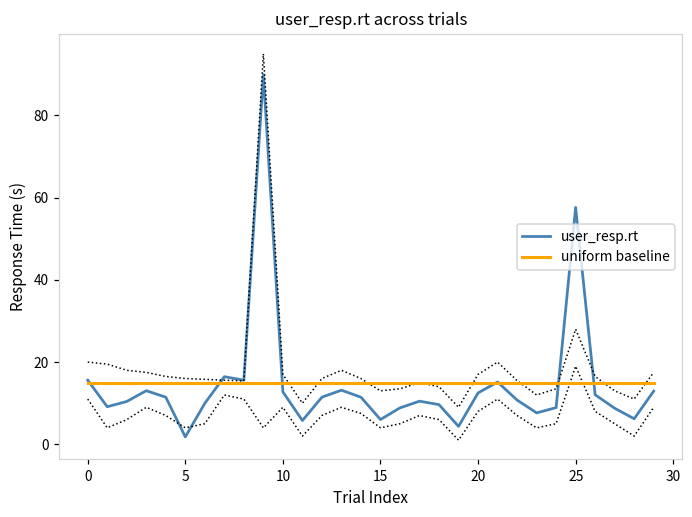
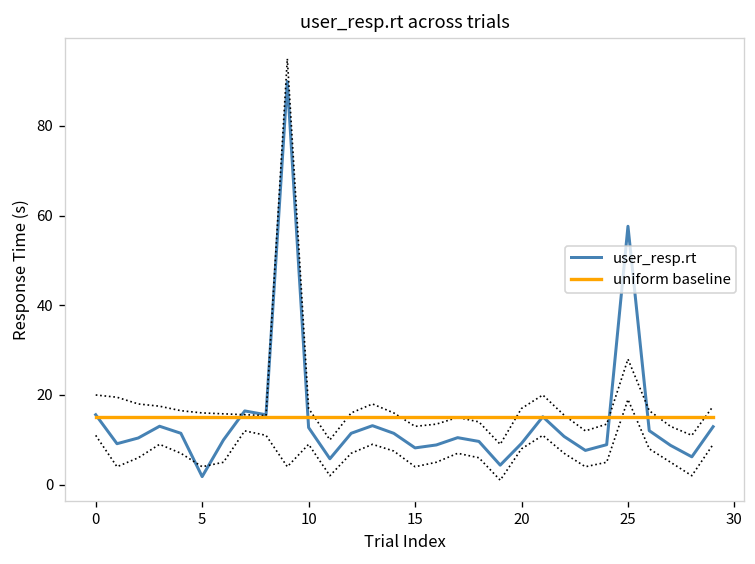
user_resp.rt, 15: 6 -> 8
user_resp.rt, 20: 12 -> 9
